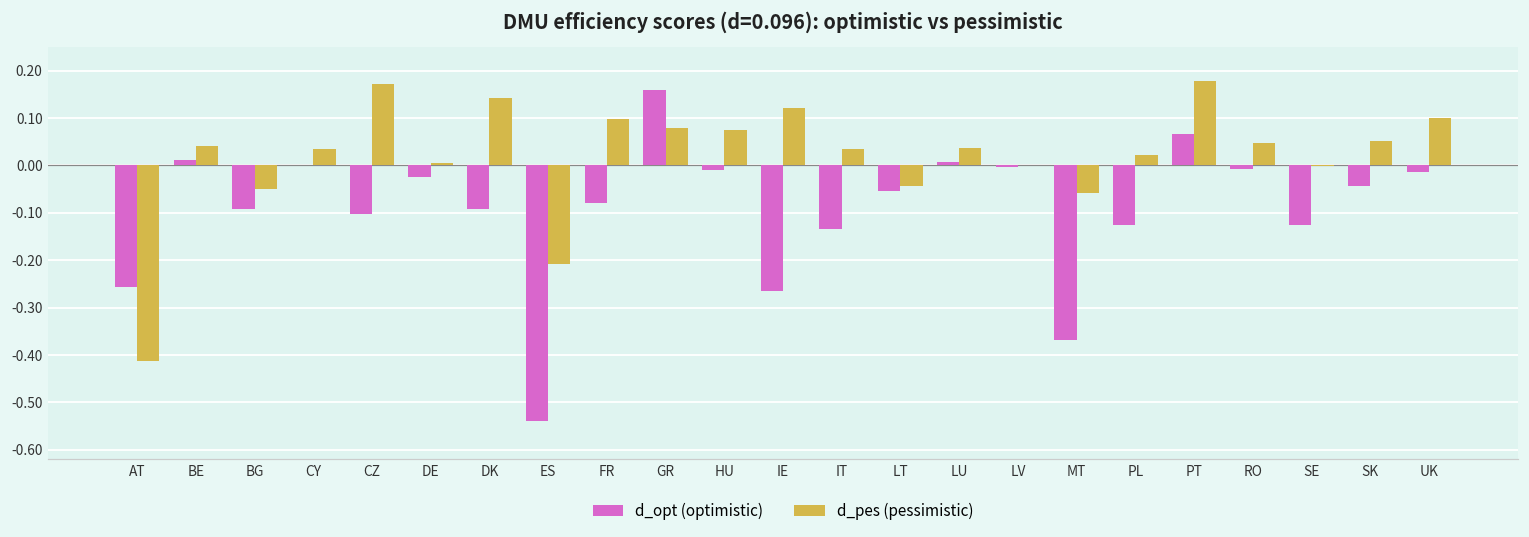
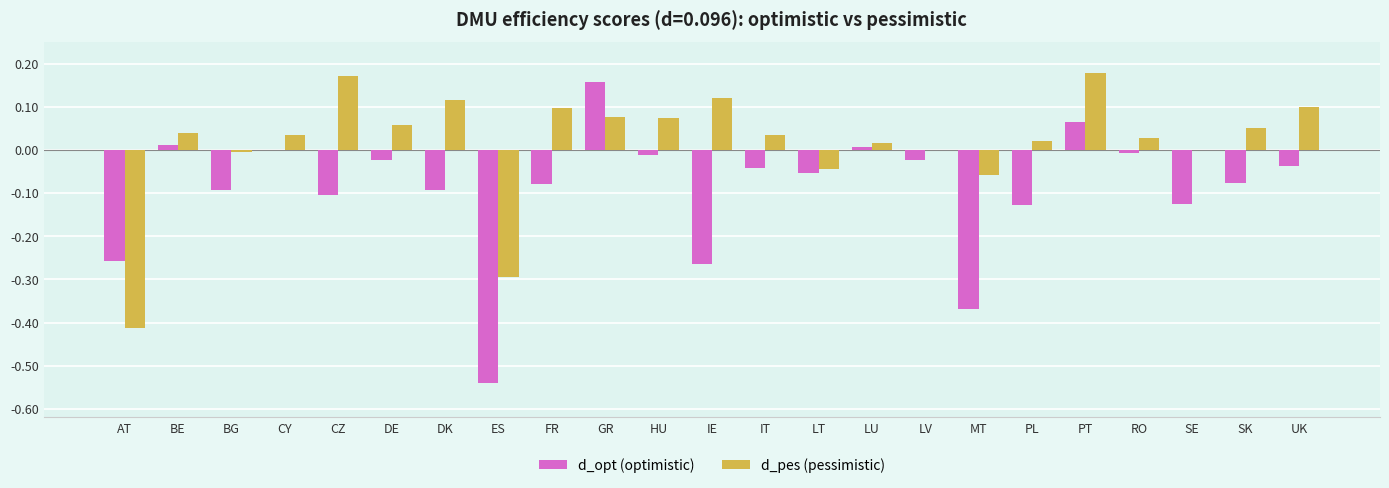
d_pes (pessimistic), BG: -0.05 -> 0.00
d_pes (pessimistic), DE: 0.01 -> 0.06
d_pes (pessimistic), DK: 0.14 -> 0.12
d_pes (pessimistic), ES: -0.21 -> -0.29
d_opt (optimistic), IT: -0.13 -> -0.04
d_pes (pessimistic), LU: 0.04 -> 0.02
d_opt (optimistic), LV: 0.00 -> -0.02
d_pes (pessimistic), RO: 0.05 -> 0.03
d_opt (optimistic), SK: -0.04 -> -0.08
d_opt (optimistic), UK: -0.01 -> -0.04
